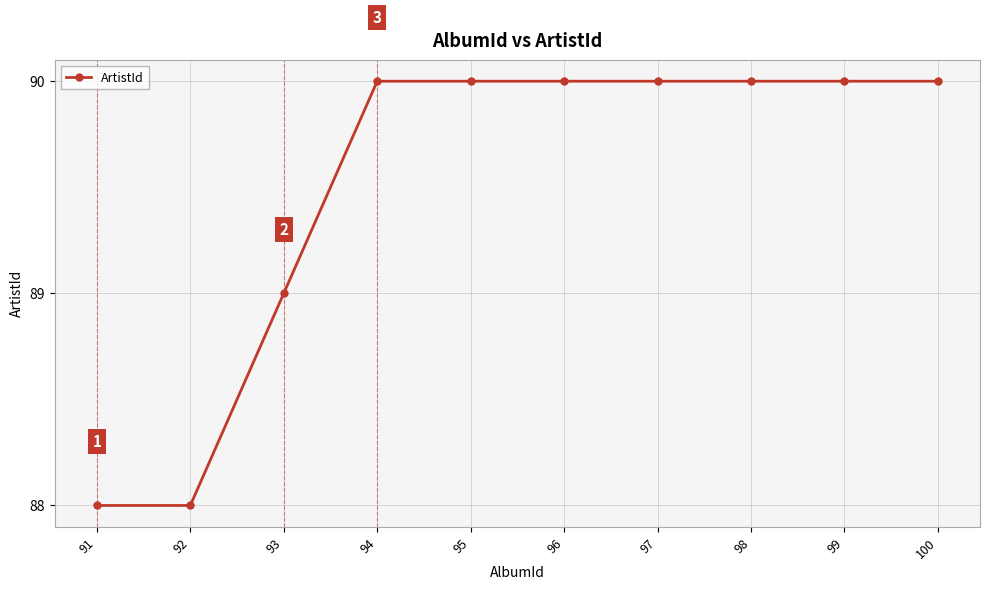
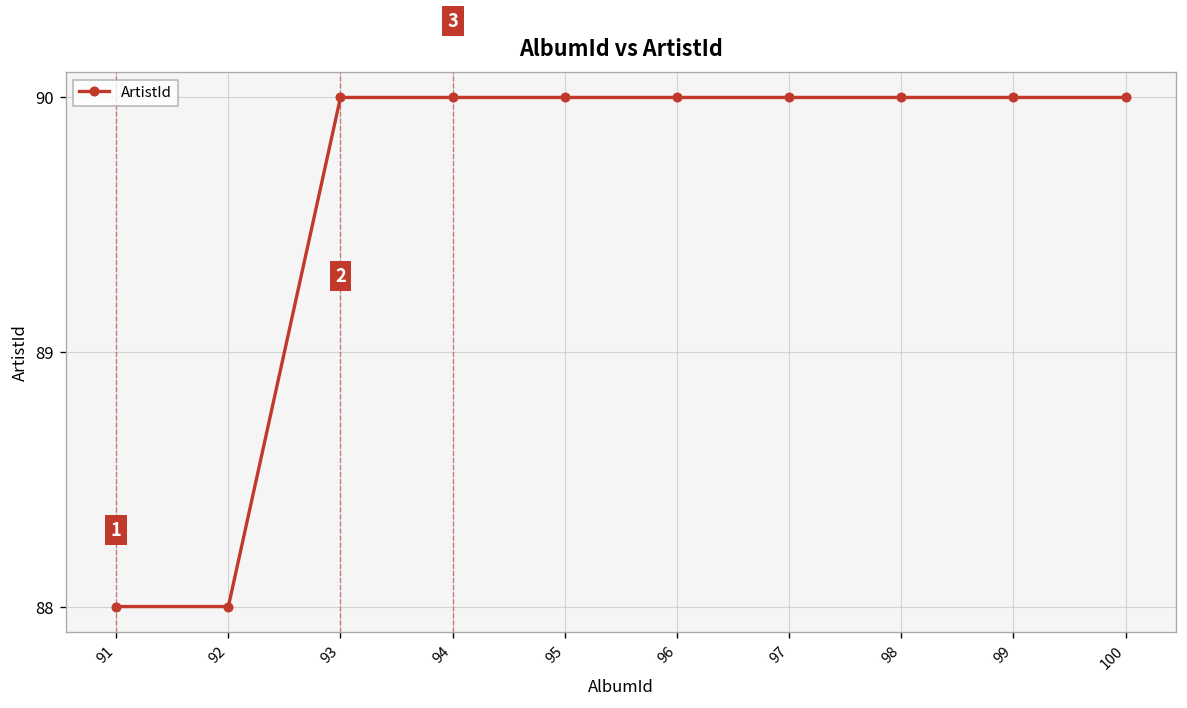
93: 89 -> 90
